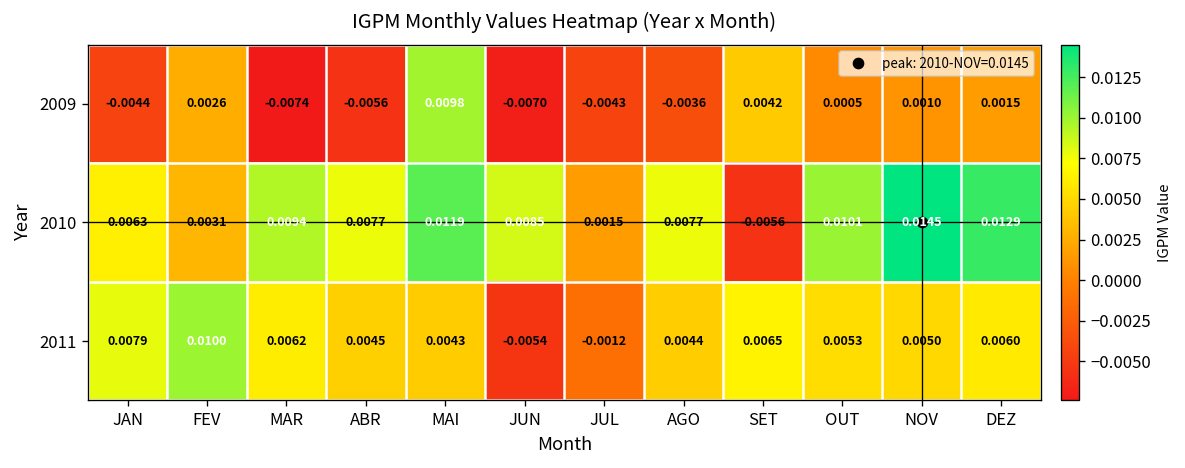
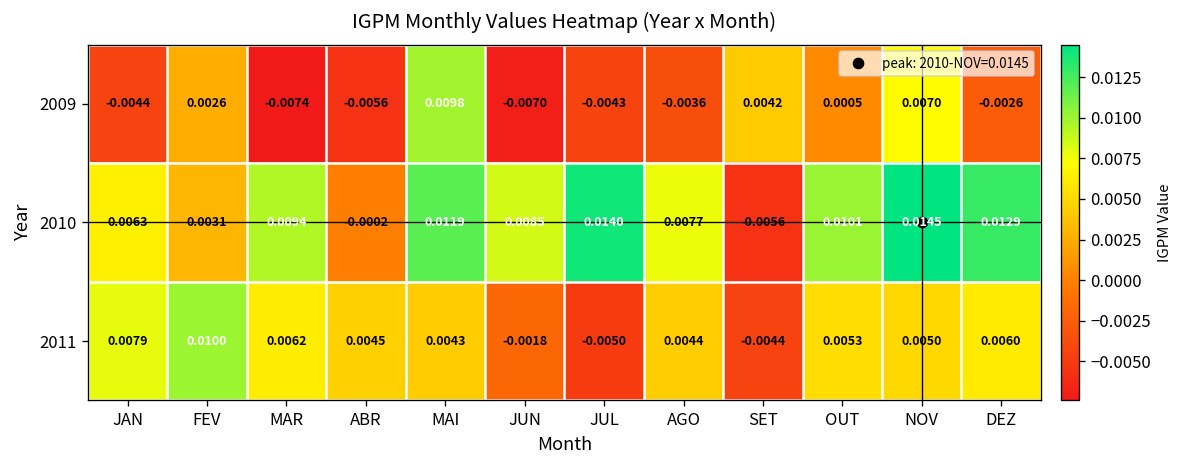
2009, NOV: 0.0010 -> 0.0070
2009, DEZ: 0.0015 -> -0.0026
2010, ABR: 0.0077 -> -0.0002
2010, JUL: 0.0015 -> 0.0140
2011, JUN: -0.0054 -> -0.0018
2011, JUL: -0.0012 -> -0.0050
2011, SET: 0.0065 -> -0.0044
